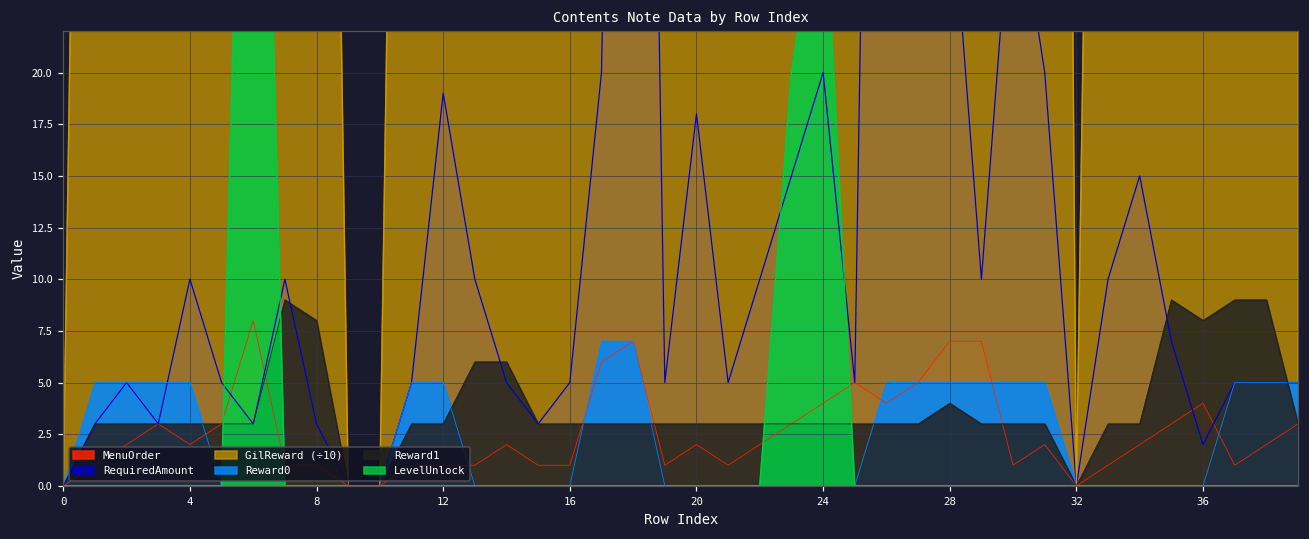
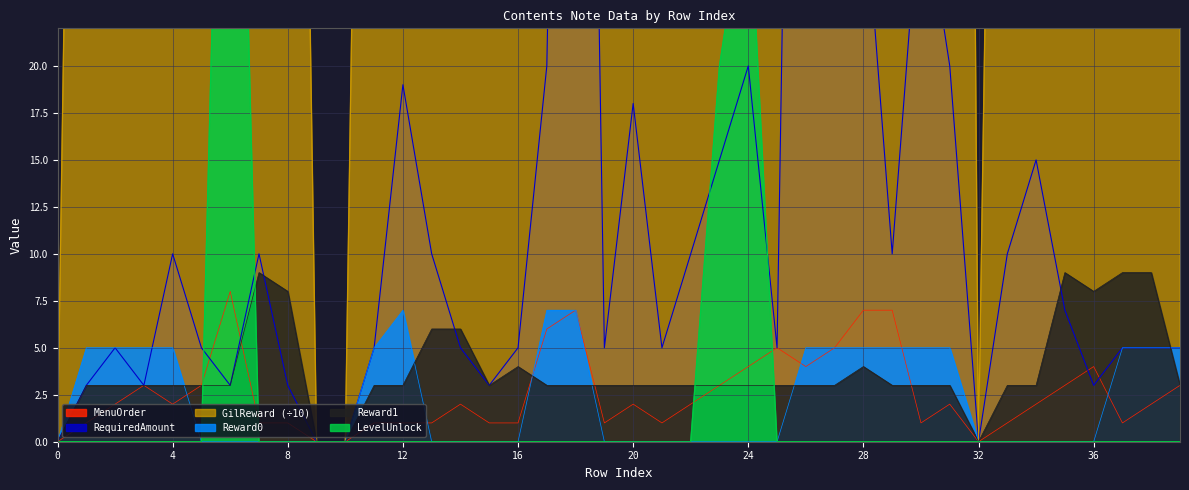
Reward0, 12: 5 -> 7
Reward1, 16: 3 -> 4
RequiredAmount, 36: 2 -> 3
